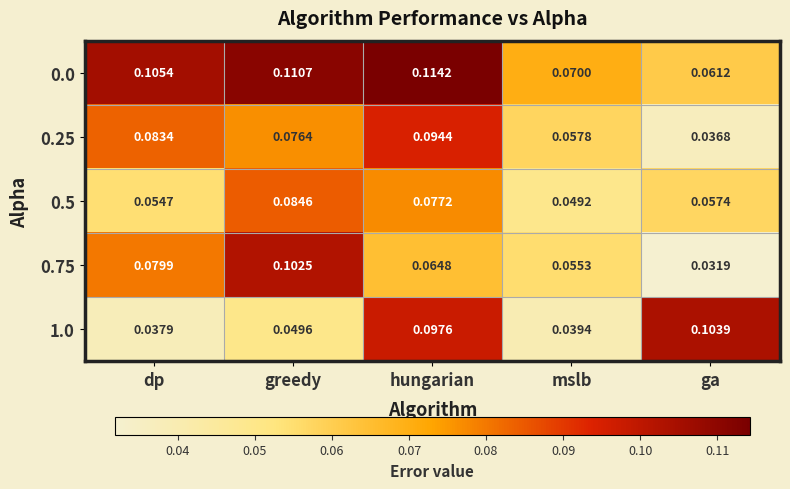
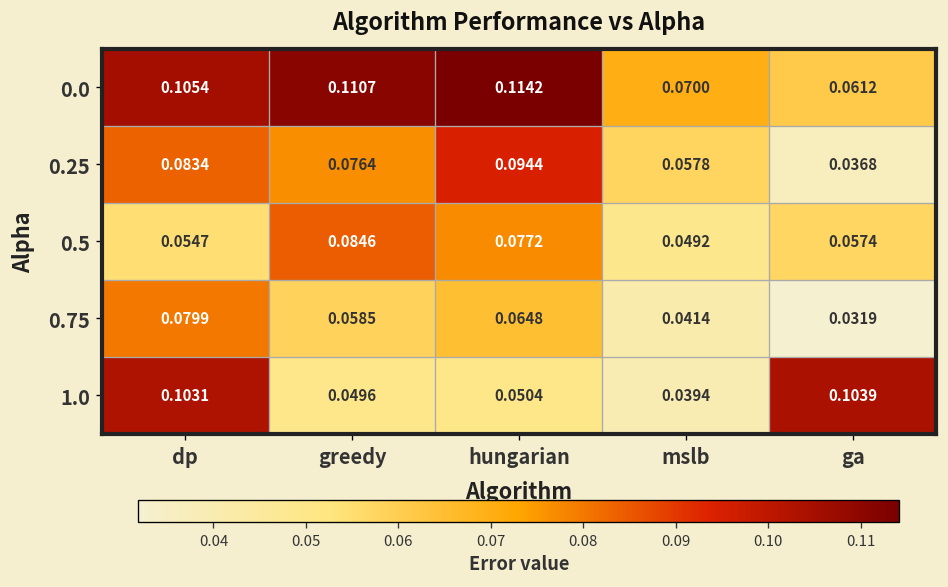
0.75, greedy: 0.1025 -> 0.0585
0.75, mslb: 0.0553 -> 0.0414
1.0, dp: 0.0379 -> 0.1031
1.0, hungarian: 0.0976 -> 0.0504
